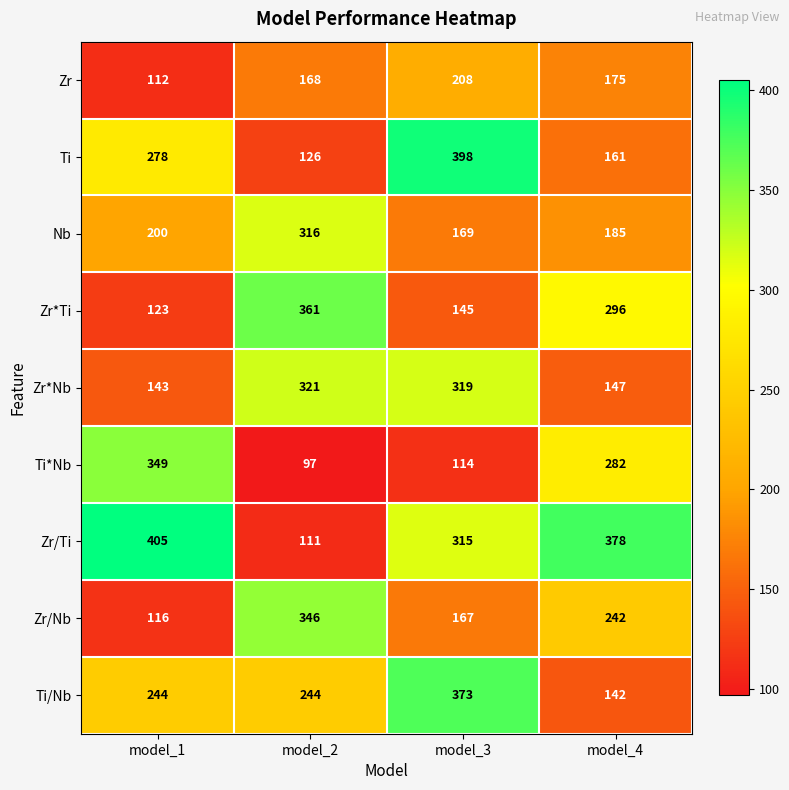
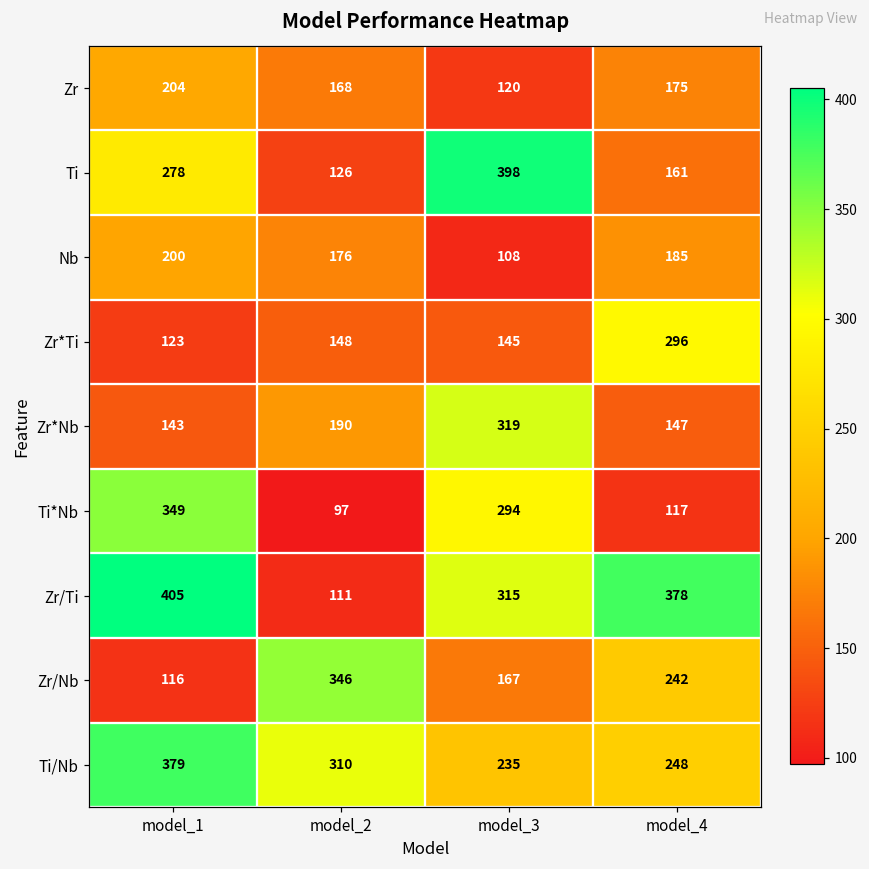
Zr, model_1: 112 -> 204
Zr, model_3: 208 -> 120
Nb, model_2: 316 -> 176
Nb, model_3: 169 -> 108
Zr*Ti, model_2: 361 -> 148
Zr*Nb, model_2: 321 -> 190
Ti*Nb, model_3: 114 -> 294
Ti*Nb, model_4: 282 -> 117
Ti/Nb, model_1: 244 -> 379
Ti/Nb, model_2: 244 -> 310
Ti/Nb, model_3: 373 -> 235
Ti/Nb, model_4: 142 -> 248
